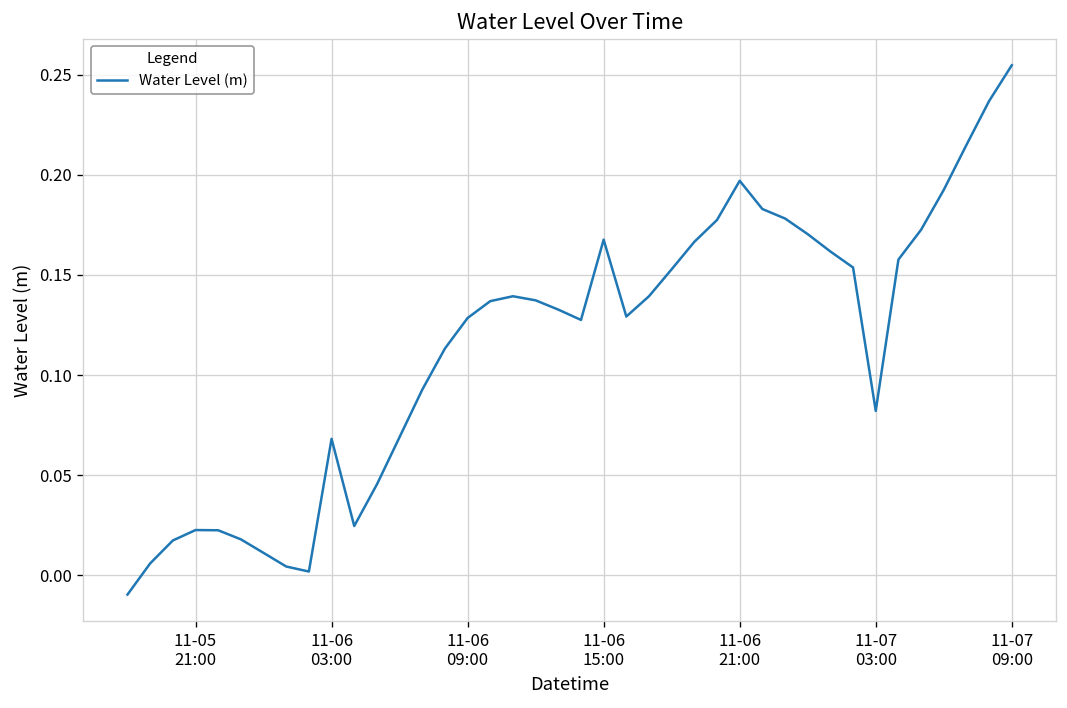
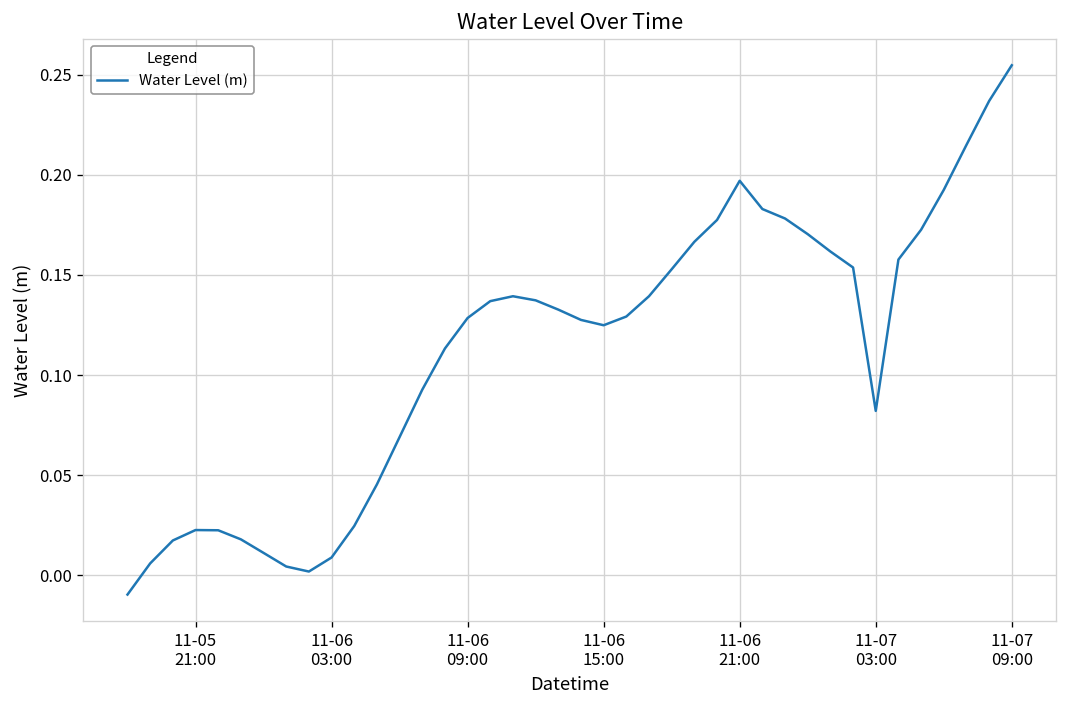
11-06 03:00: 0.068 -> 0.009
11-06 15:00: 0.168 -> 0.125
